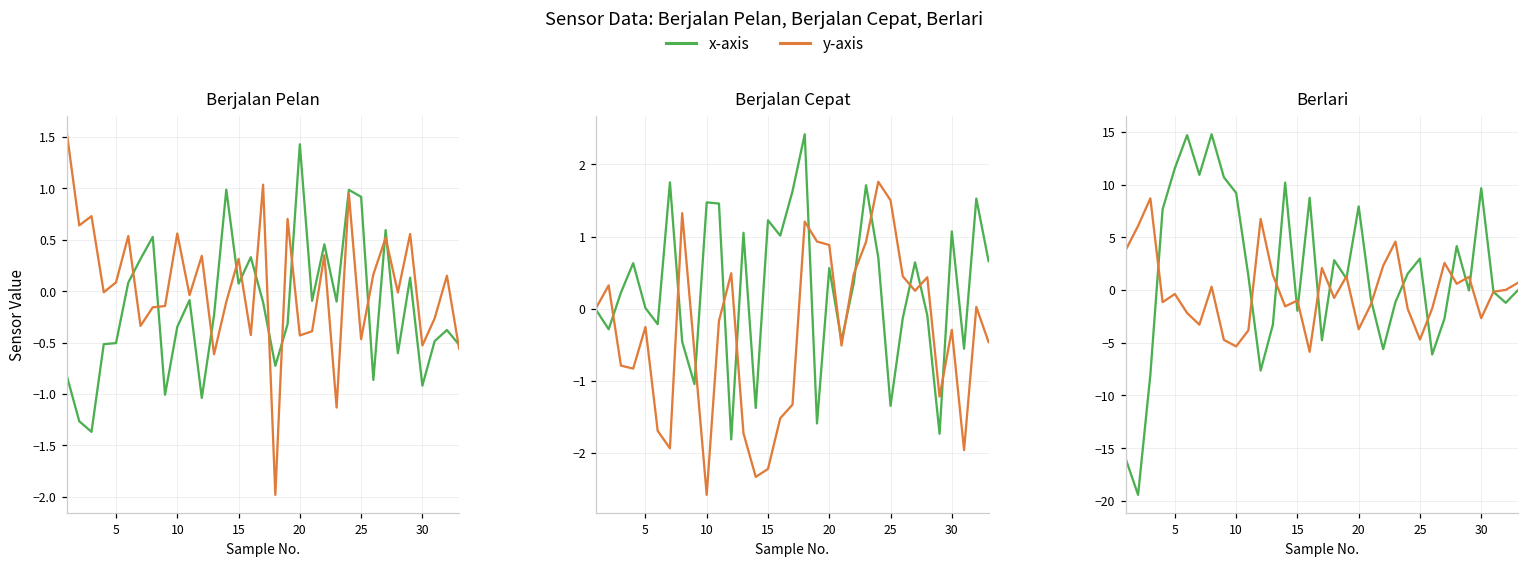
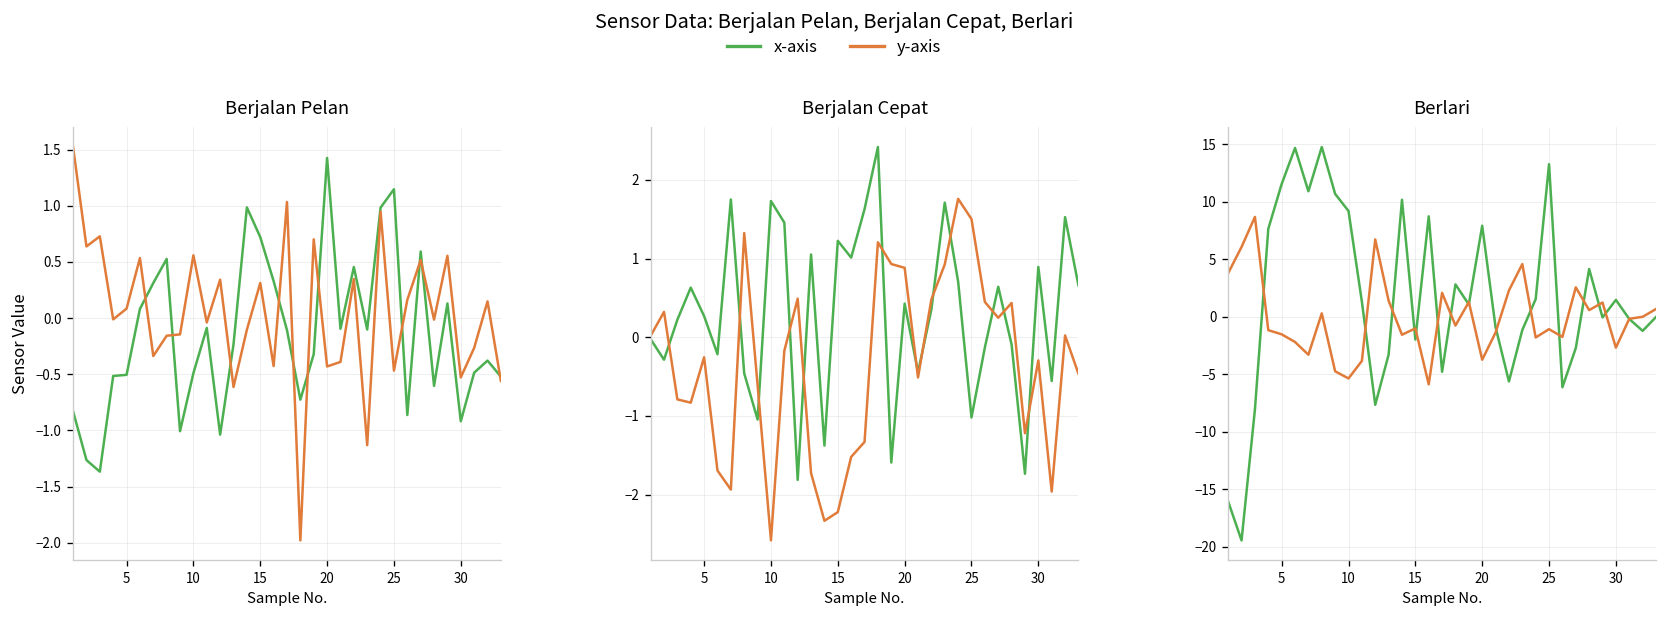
Berjalan Pelan, x-axis, 10: -0.3 -> -0.5
Berjalan Pelan, x-axis, 15: 0.1 -> 0.7
Berjalan Pelan, x-axis, 25: 0.9 -> 1.1
Berjalan Cepat, x-axis, 5: 0.0 -> 0.3
Berjalan Cepat, x-axis, 10: 1.5 -> 1.7
Berjalan Cepat, x-axis, 20: 0.6 -> 0.4
Berjalan Cepat, x-axis, 25: -1.3 -> -1.0
Berjalan Cepat, x-axis, 30: 1.1 -> 0.9
Berlari, y-axis, 5: 0 -> -2
Berlari, x-axis, 25: 3 -> 13
Berlari, y-axis, 25: -5 -> -1
Berlari, x-axis, 30: 10 -> 1
